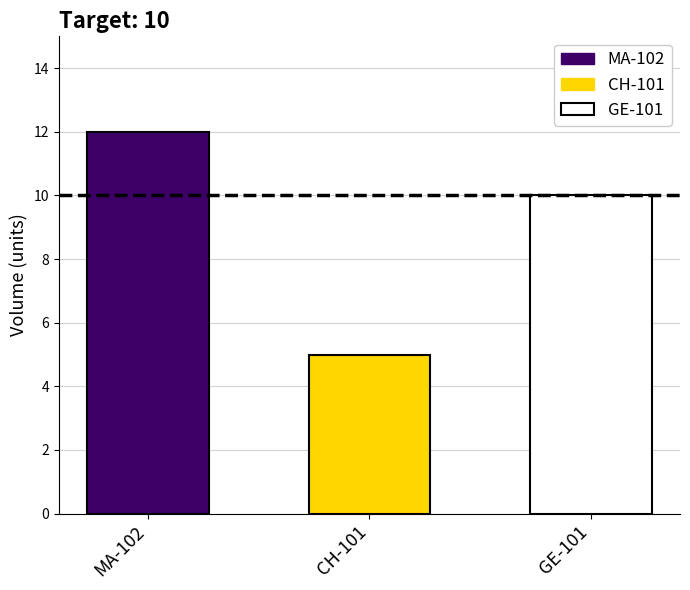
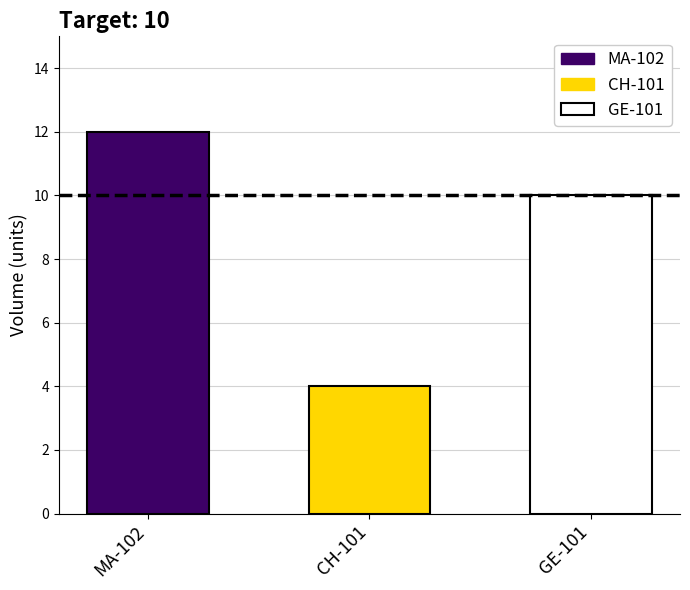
CH-101: 5 -> 4
